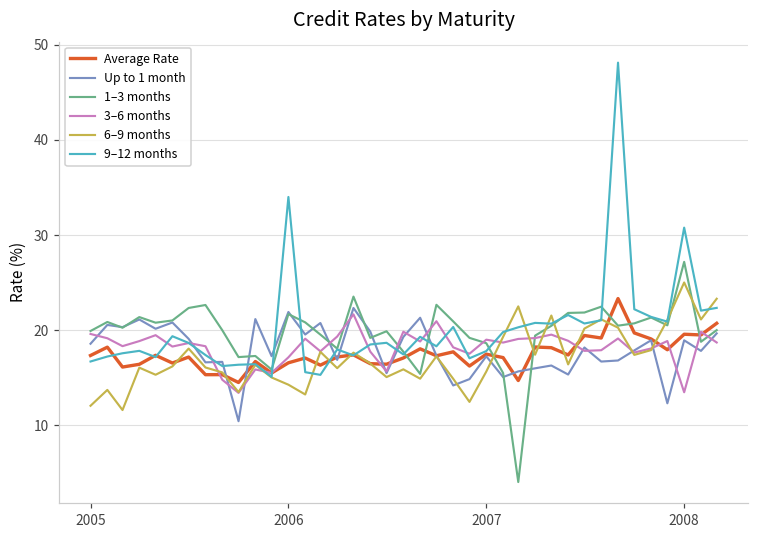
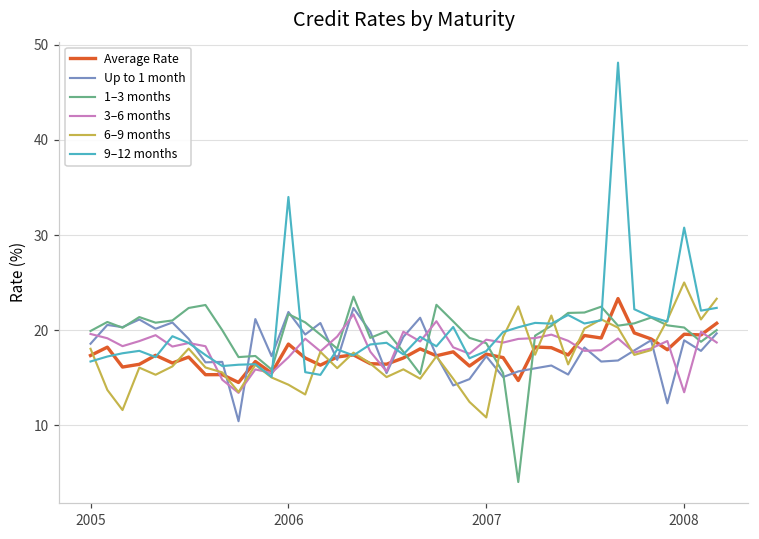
6–9 months, 2005: 12 -> 18
Average Rate, 2006: 17 -> 19
6–9 months, 2007: 16 -> 11
1–3 months, 2008: 27 -> 20
